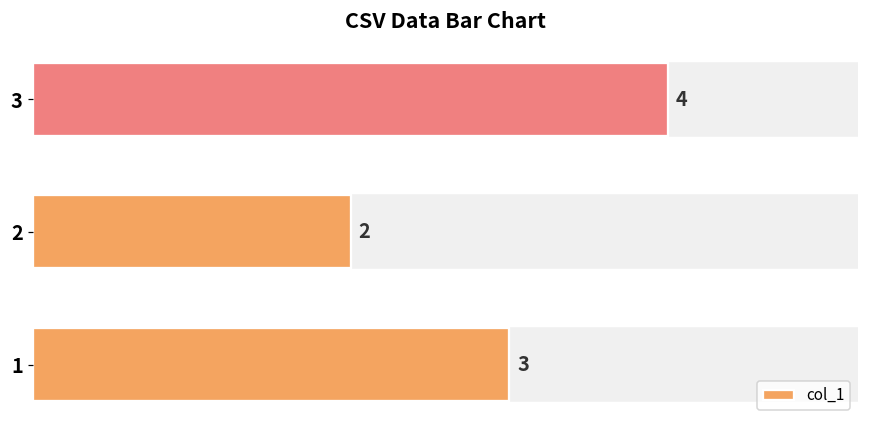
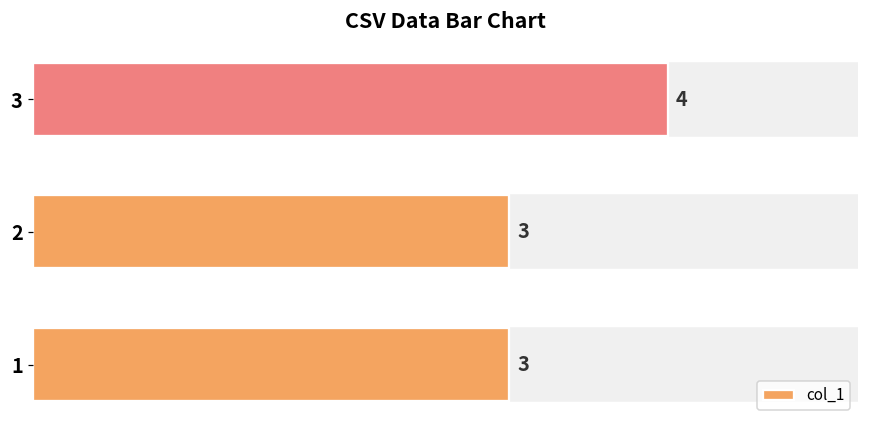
2: 2 -> 3
